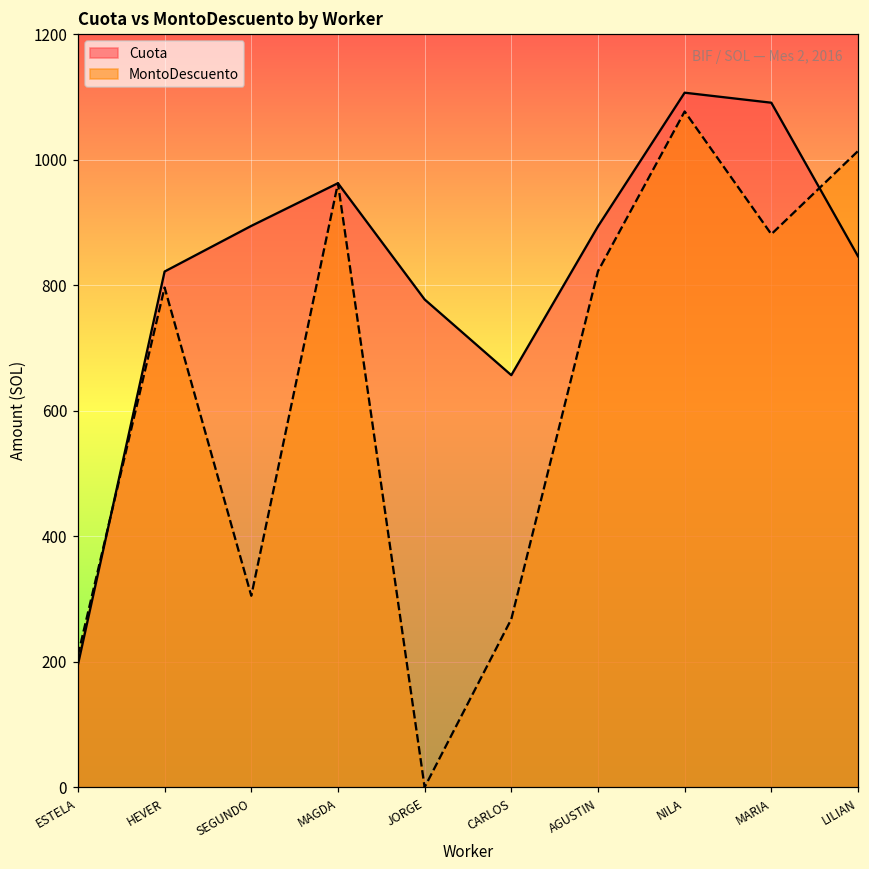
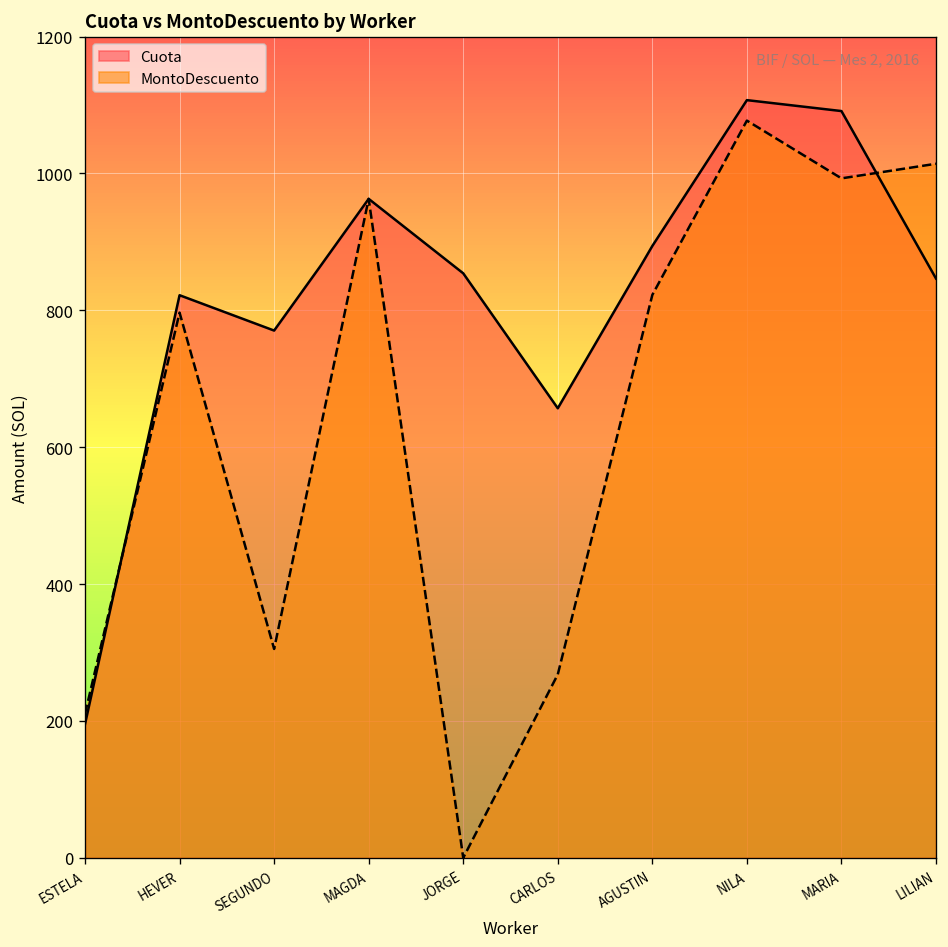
Cuota, SEGUNDO: 890 -> 770
Cuota, JORGE: 780 -> 850
MontoDescuento, MARIA: 880 -> 990
